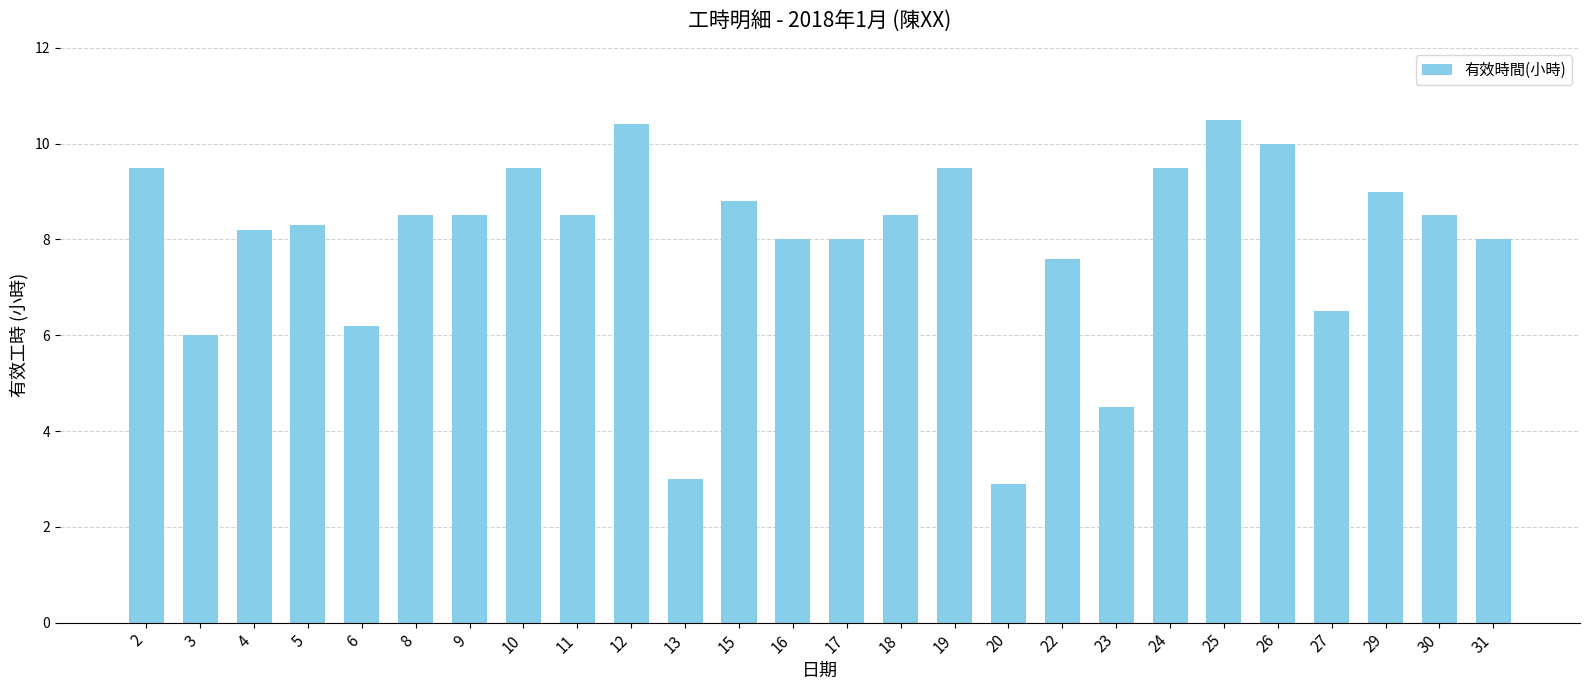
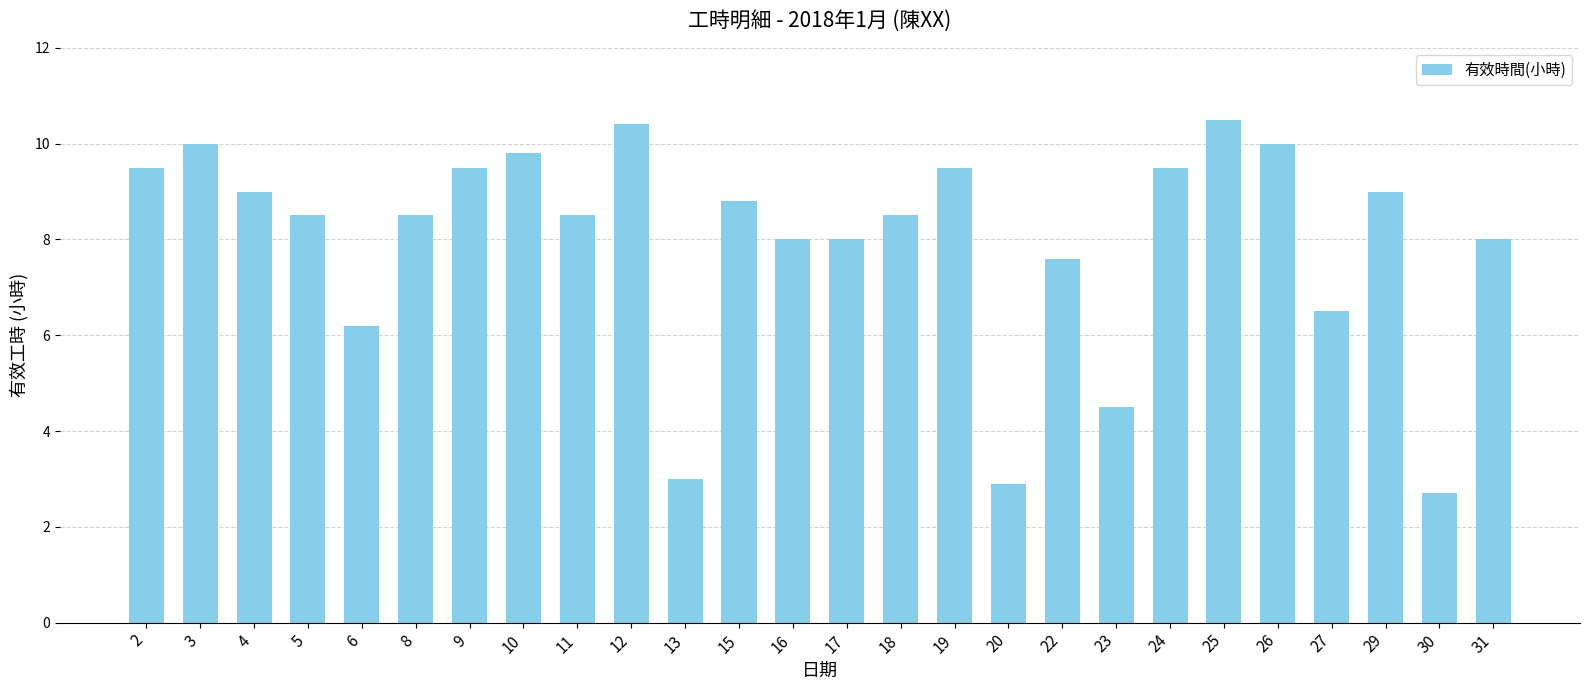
3: 6 -> 10
4: 8.2 -> 9.0
5: 8.3 -> 8.5
9: 8.5 -> 9.5
10: 9.5 -> 9.8
30: 8.5 -> 2.7
